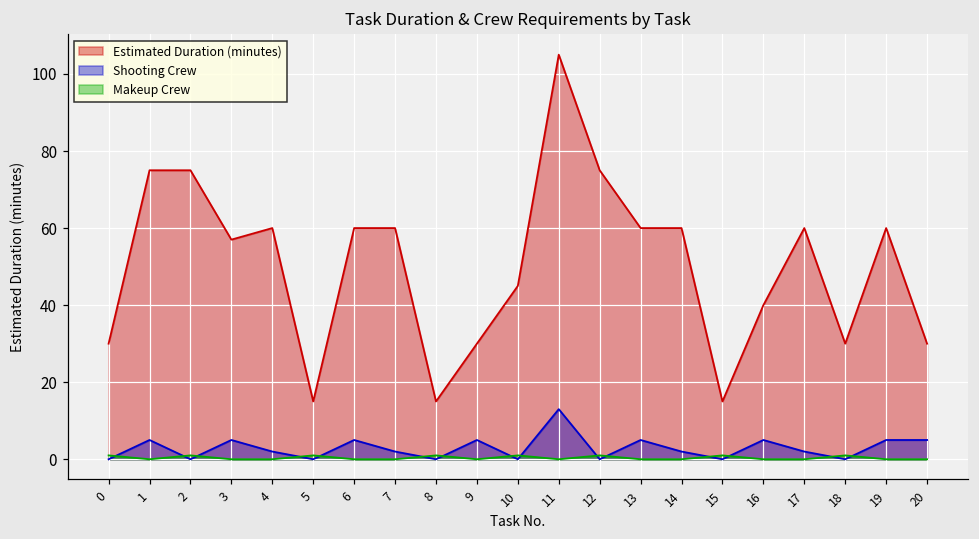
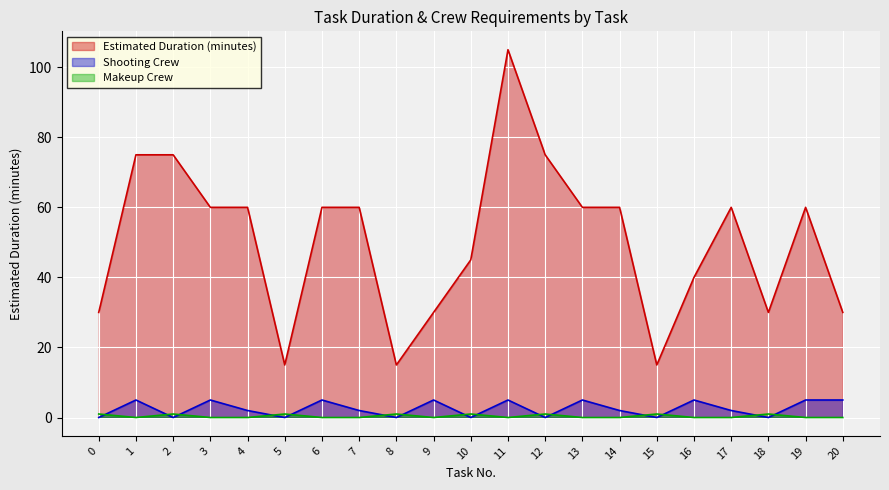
Estimated Duration (minutes), 3: 57 -> 60
Shooting Crew, 11: 13 -> 5
